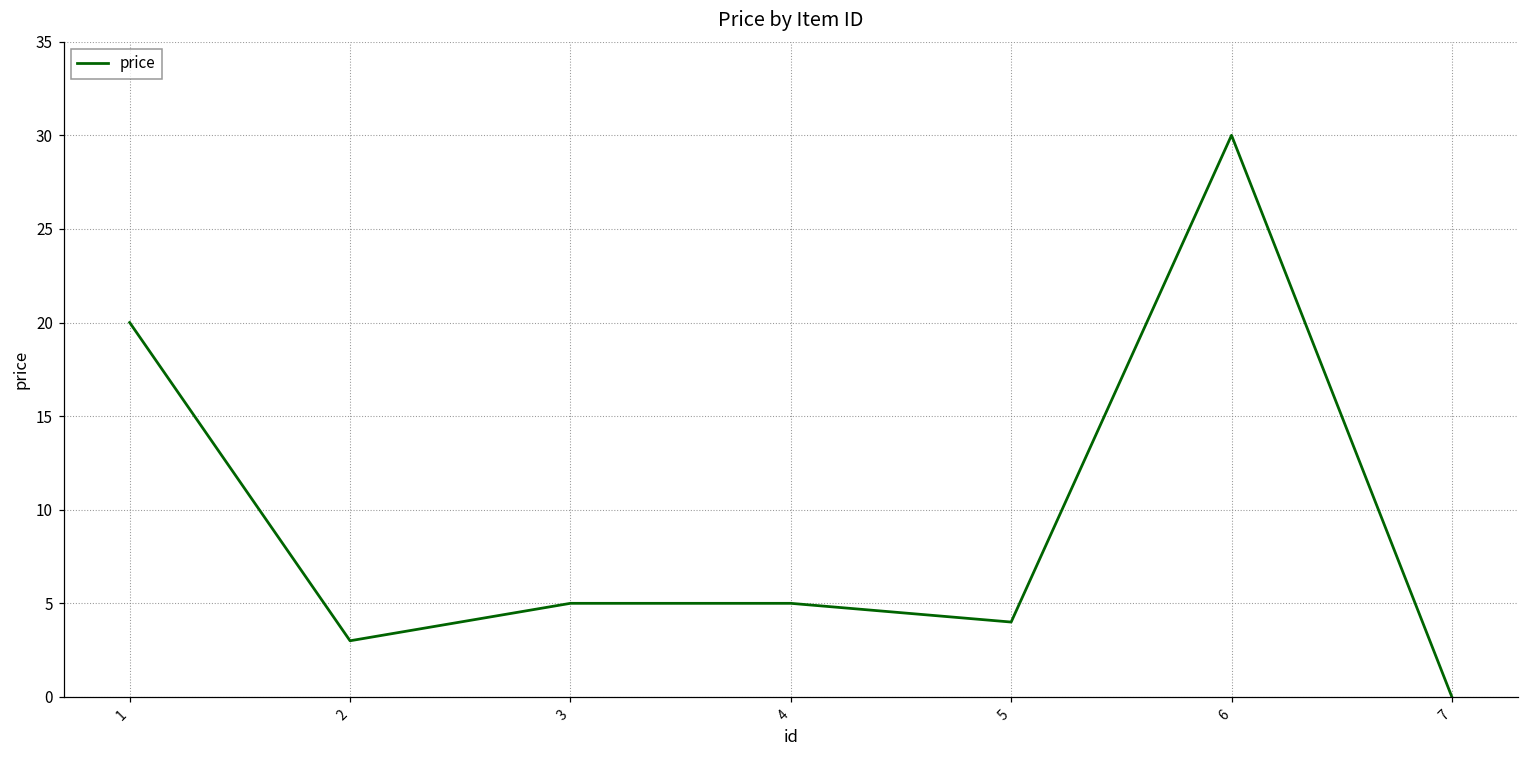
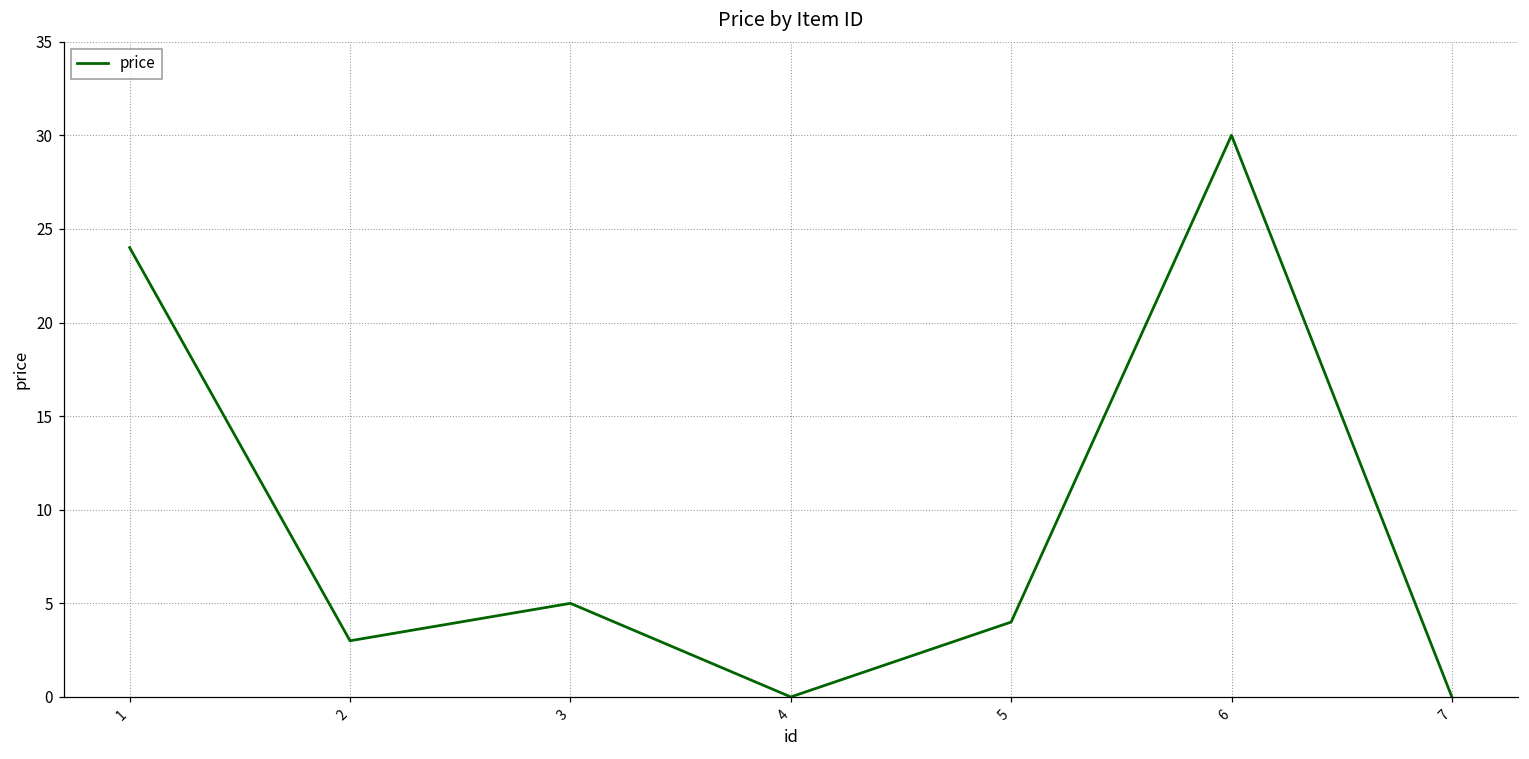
1: 20 -> 24
4: 5 -> 0
